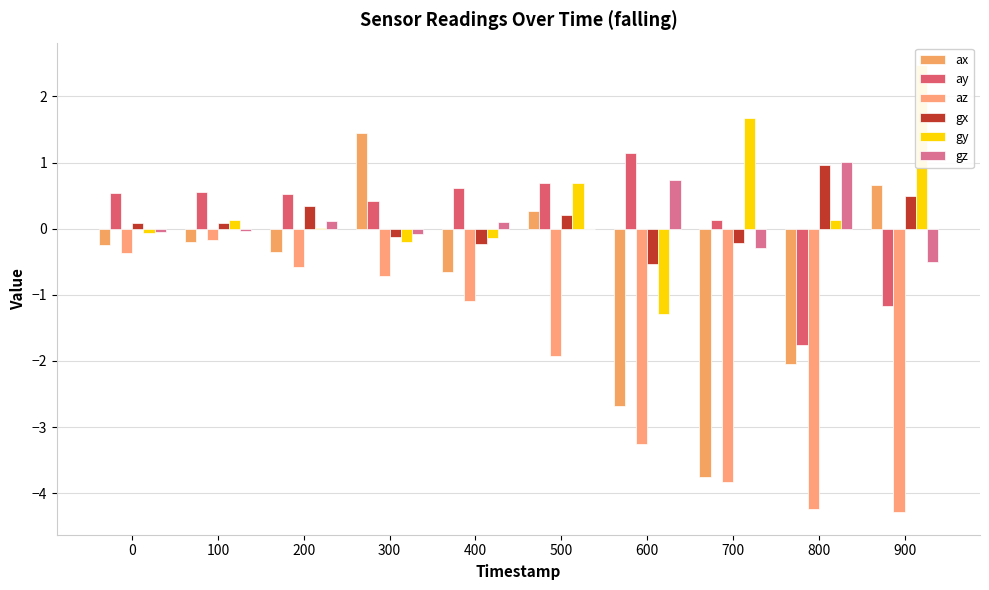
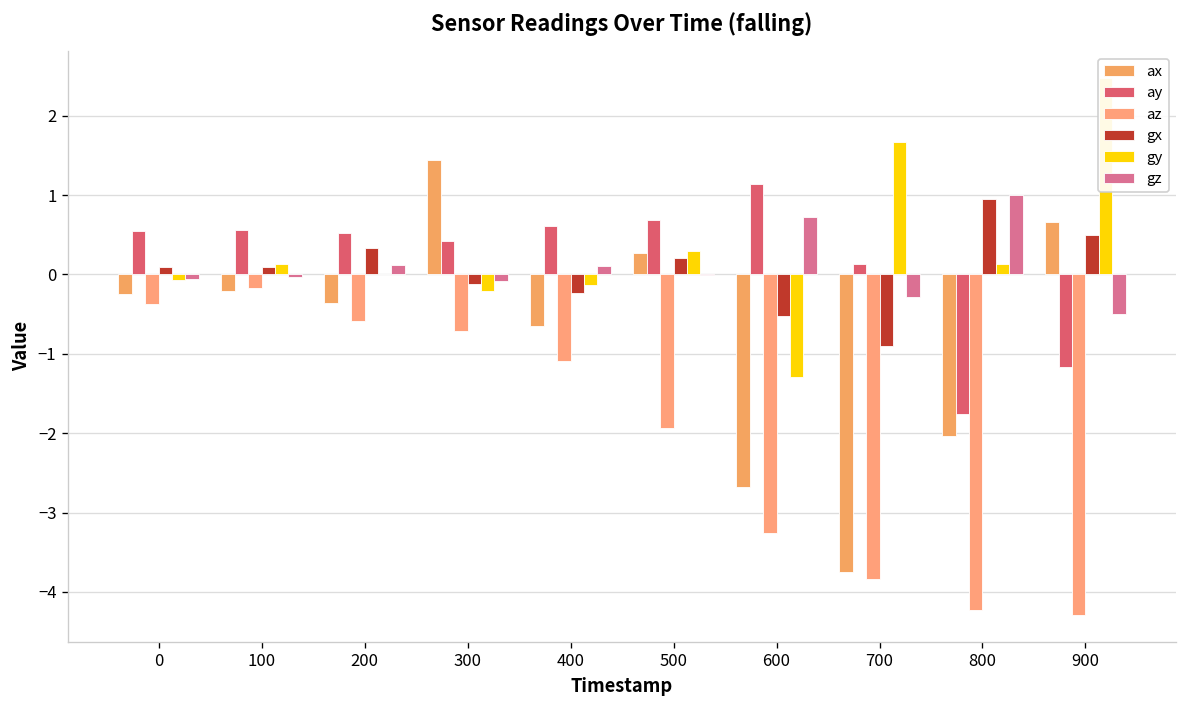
gy, 500: 0.7 -> 0.3
gx, 700: -0.2 -> -0.9
